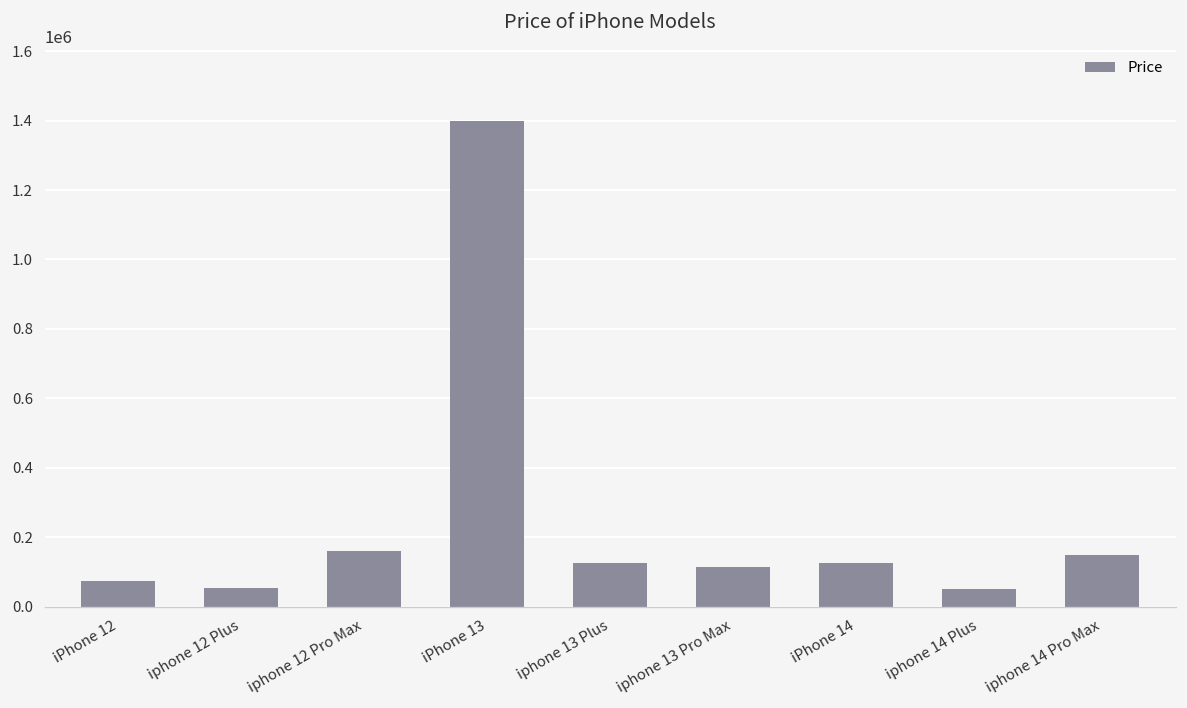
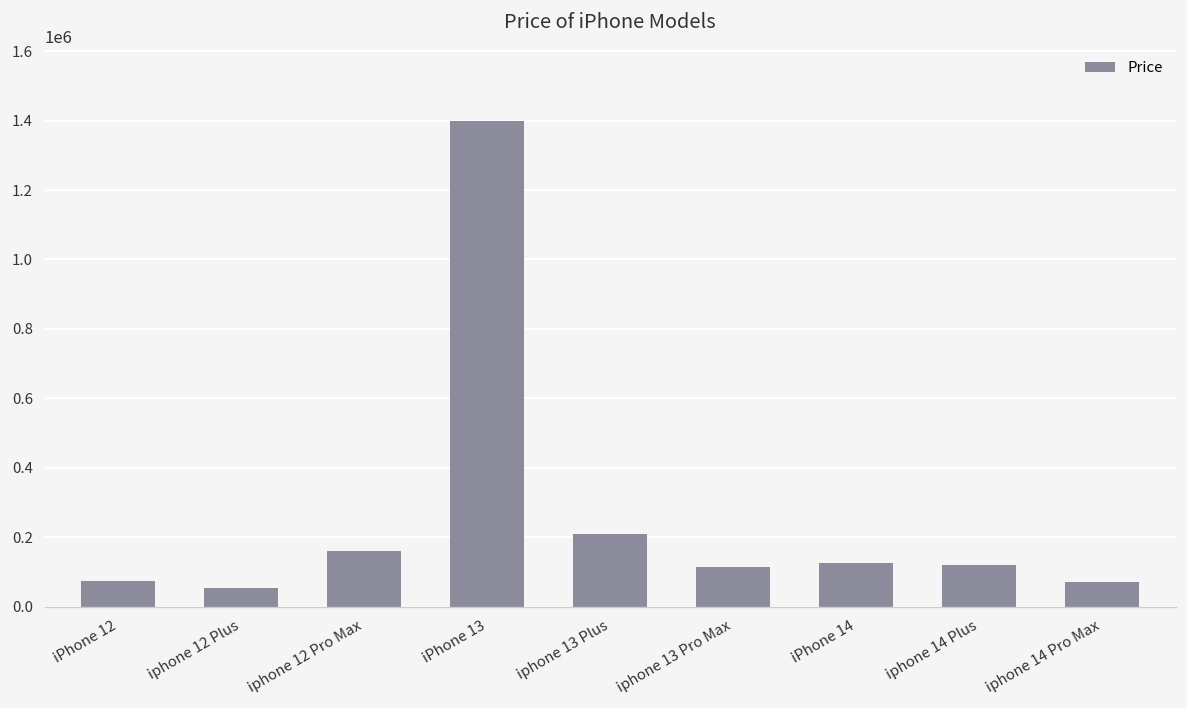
iphone 13 Plus: 130000 -> 210000
iphone 14 Plus: 50000 -> 120000
iphone 14 Pro Max: 150000 -> 70000
